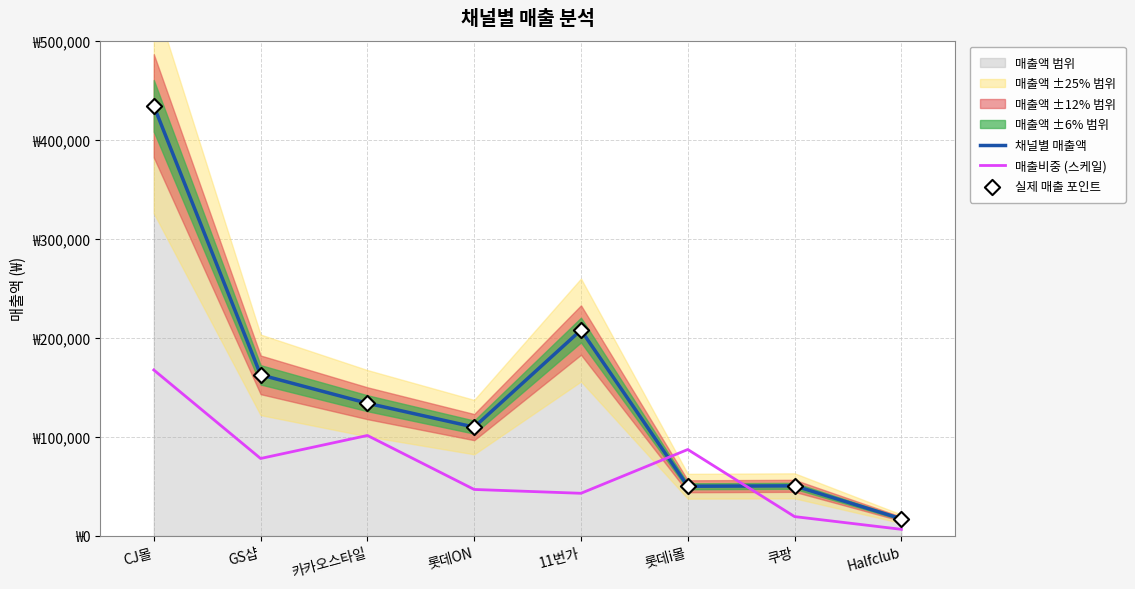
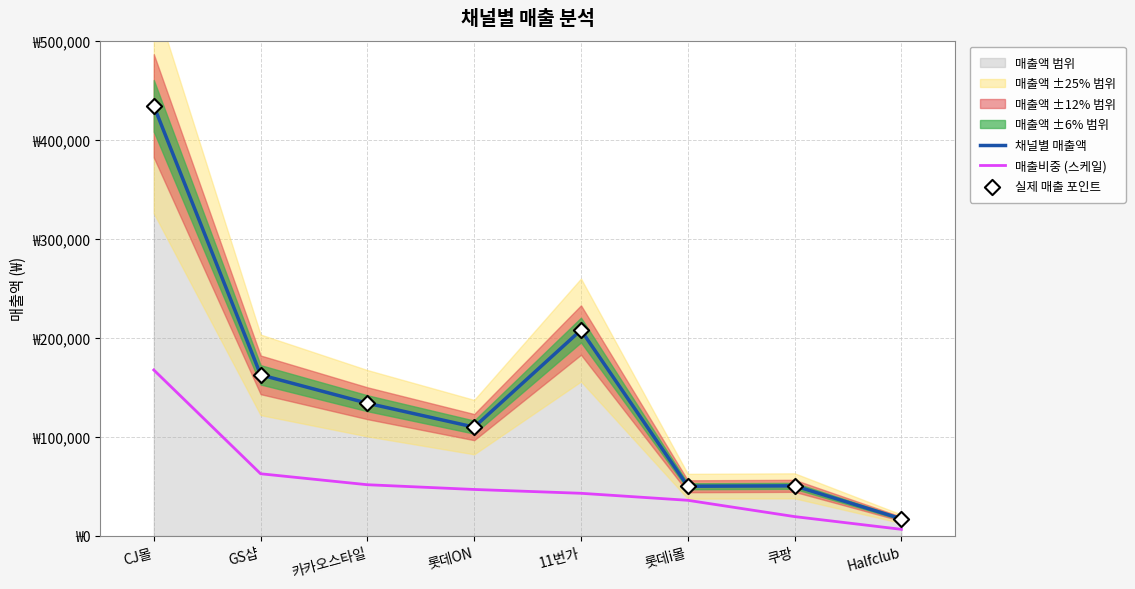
매출비중 (스케일), GS샵: ₩80,000 -> ₩60,000
매출비중 (스케일), 카카오스타일: ₩100,000 -> ₩50,000
매출비중 (스케일), 롯데i몰: ₩90,000 -> ₩40,000
